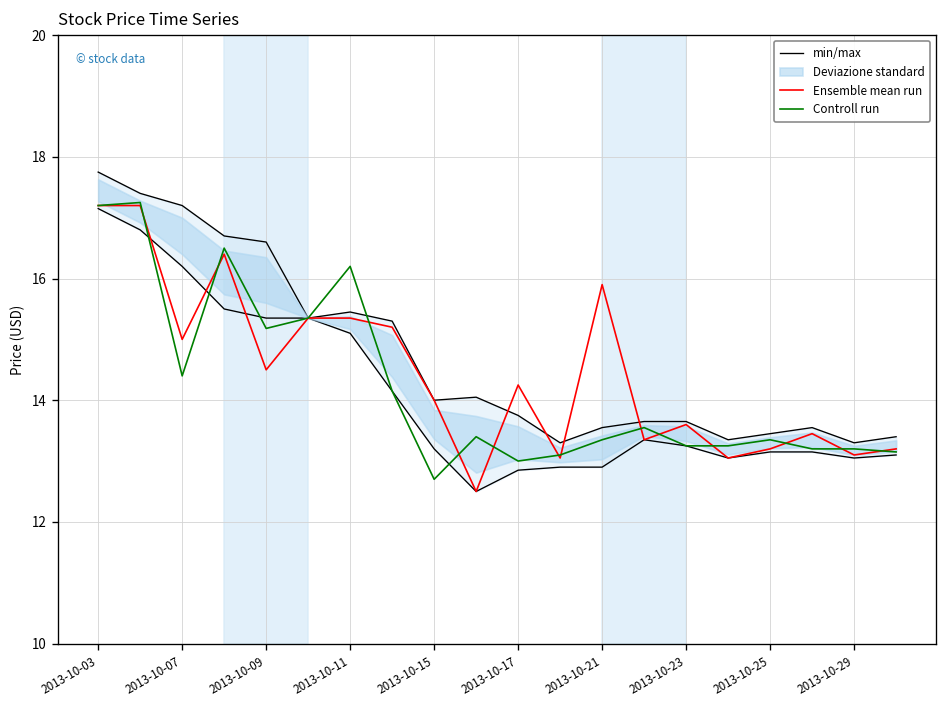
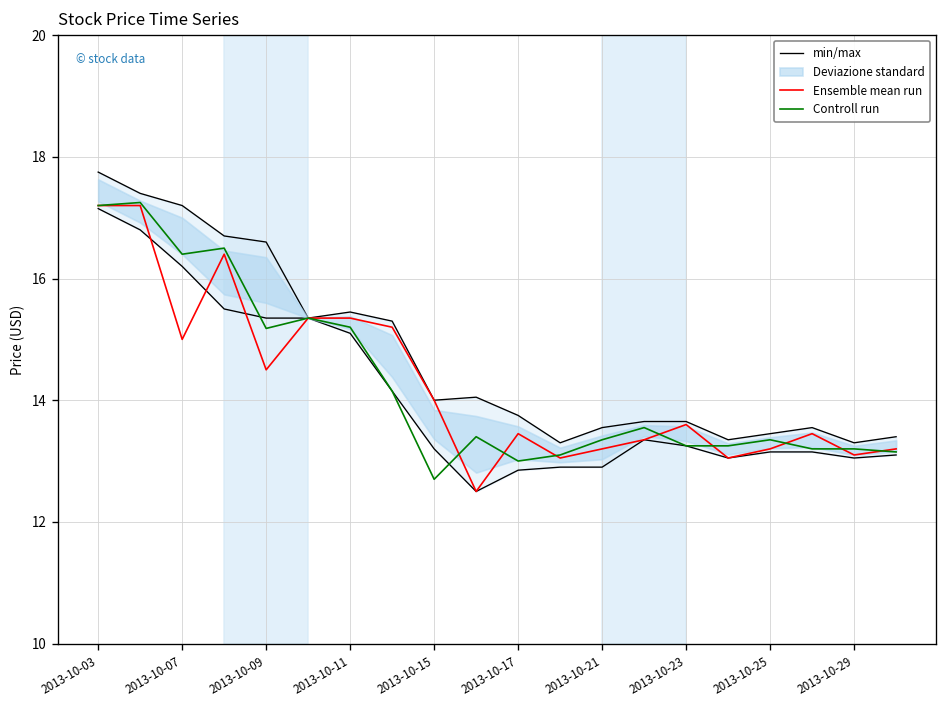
Controll run, 2013-10-07: 14.4 -> 16.4
Controll run, 2013-10-11: 16.2 -> 15.2
Ensemble mean run, 2013-10-17: 14.3 -> 13.5
Ensemble mean run, 2013-10-21: 15.9 -> 13.2
